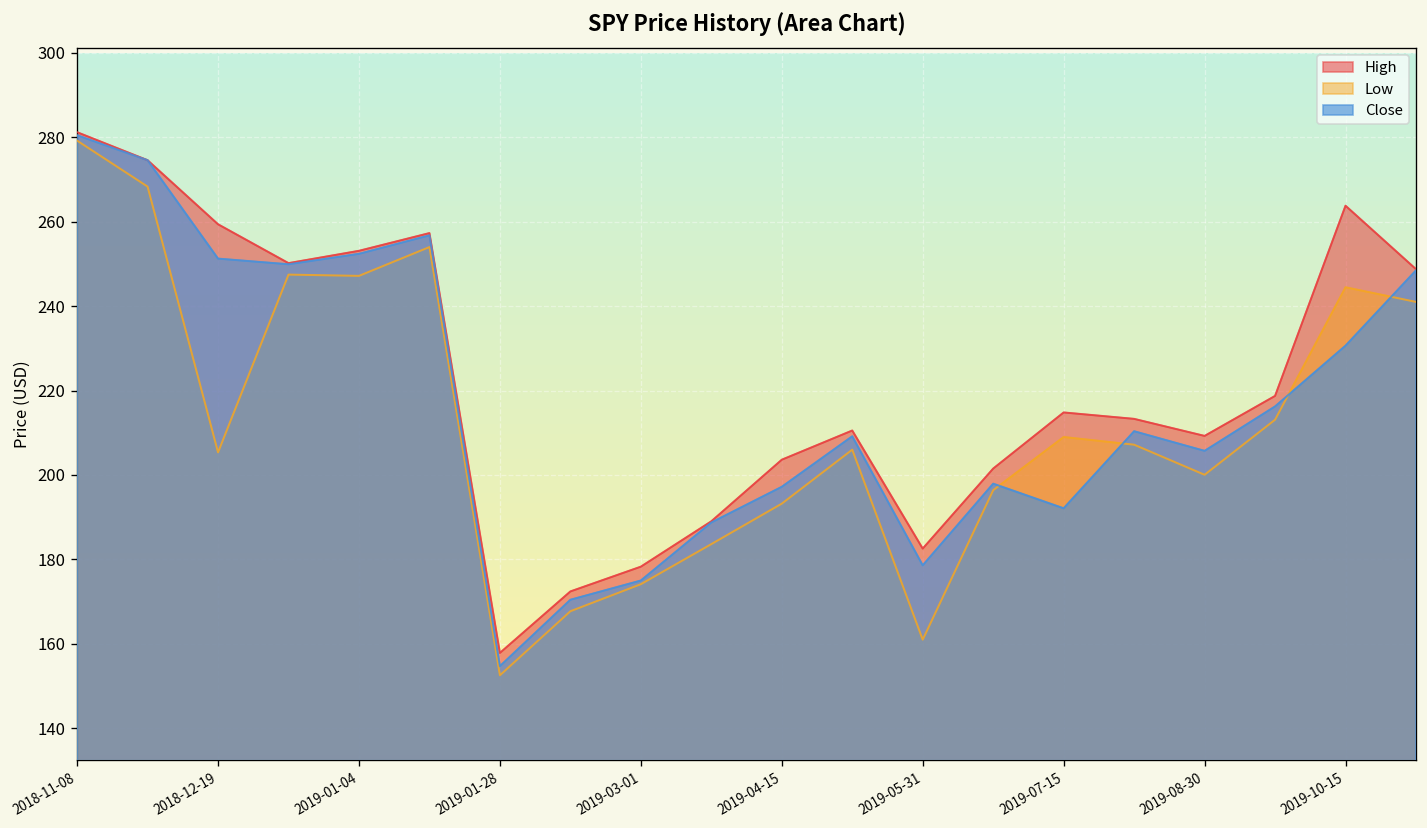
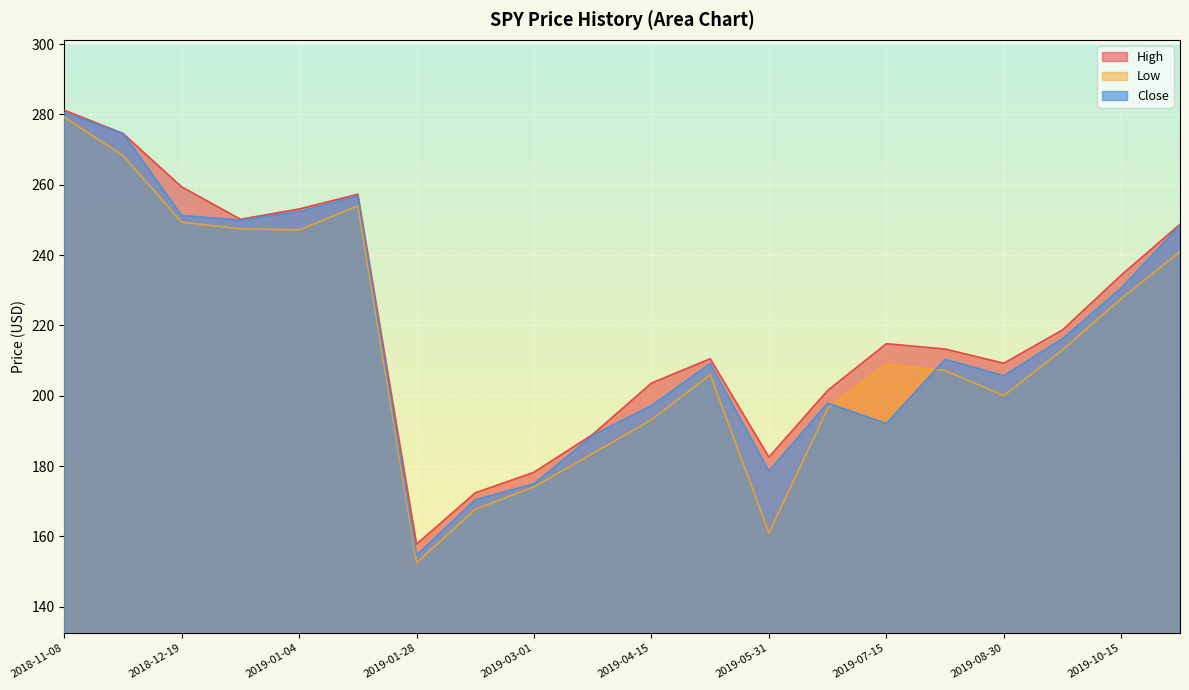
Low, 2018-12-19: 205 -> 249
High, 2019-10-15: 264 -> 234
Low, 2019-10-15: 244 -> 228
